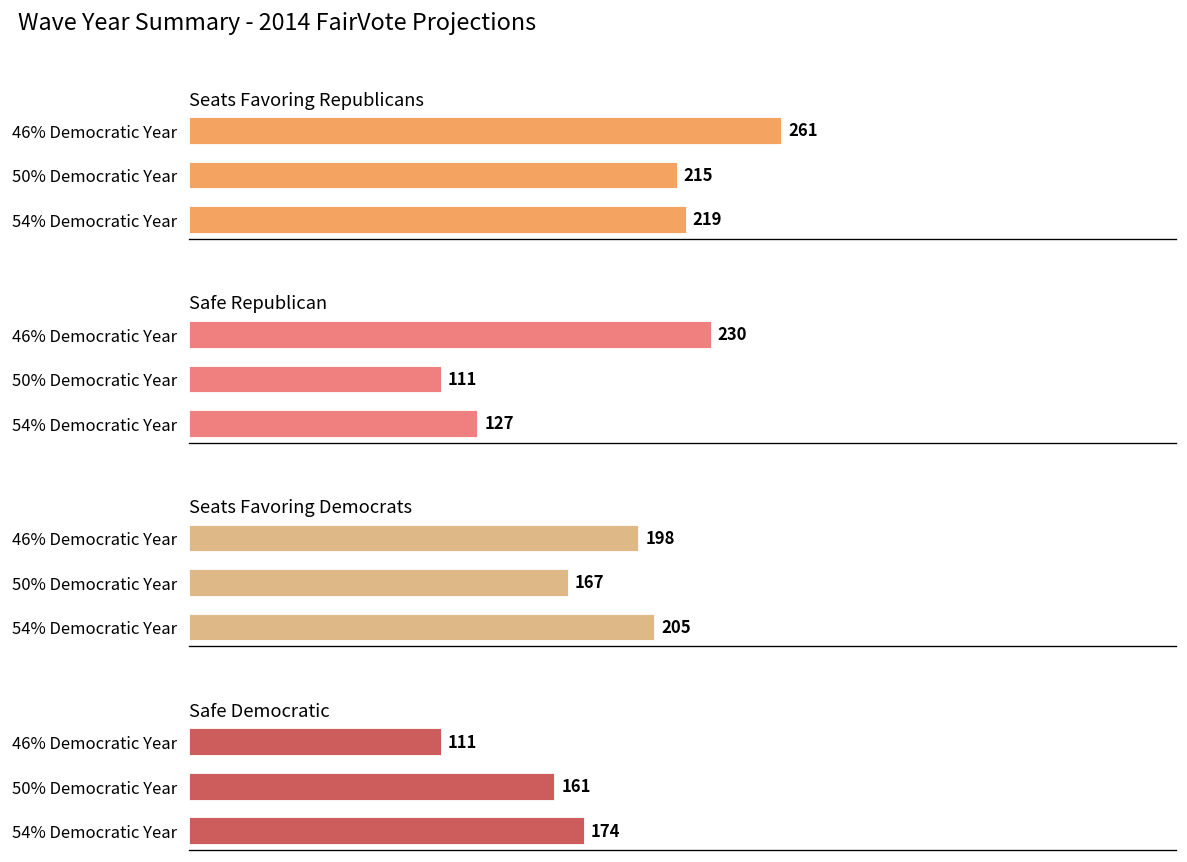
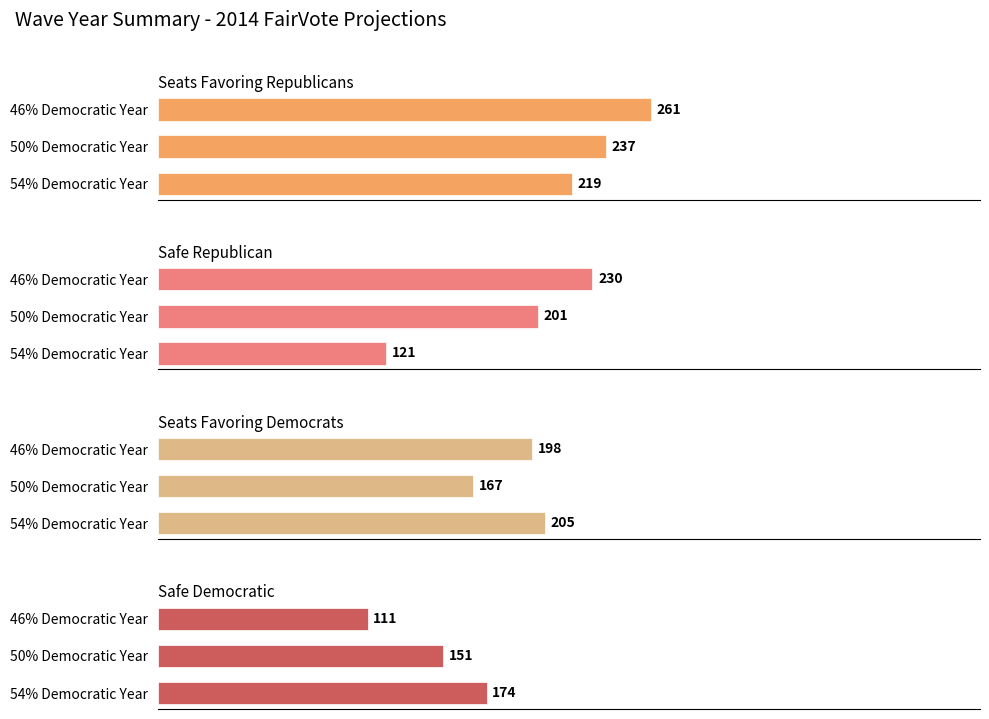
Seats Favoring Republicans, 50% Democratic Year: 215 -> 237
Safe Republican, 50% Democratic Year: 111 -> 201
Safe Republican, 54% Democratic Year: 127 -> 121
Safe Democratic, 50% Democratic Year: 161 -> 151
